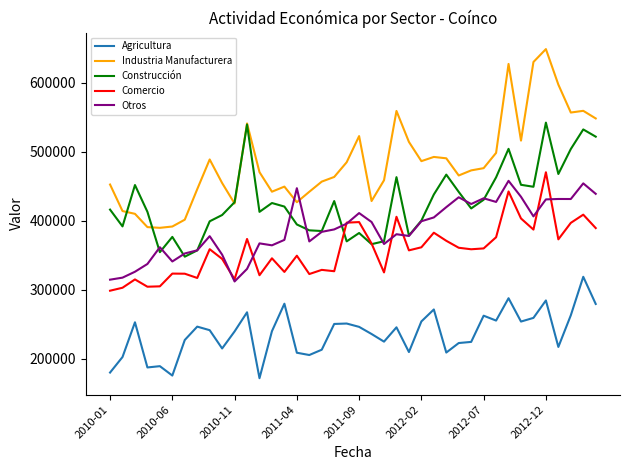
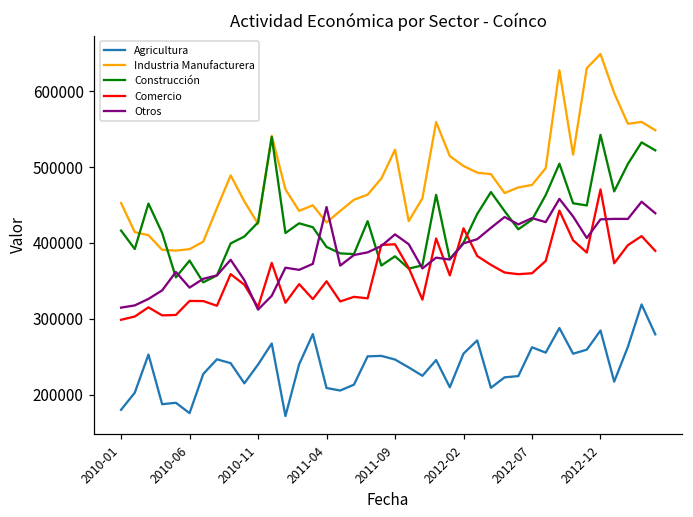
Industria Manufacturera, 2012-02: 490000 -> 500000
Comercio, 2012-02: 360000 -> 420000
